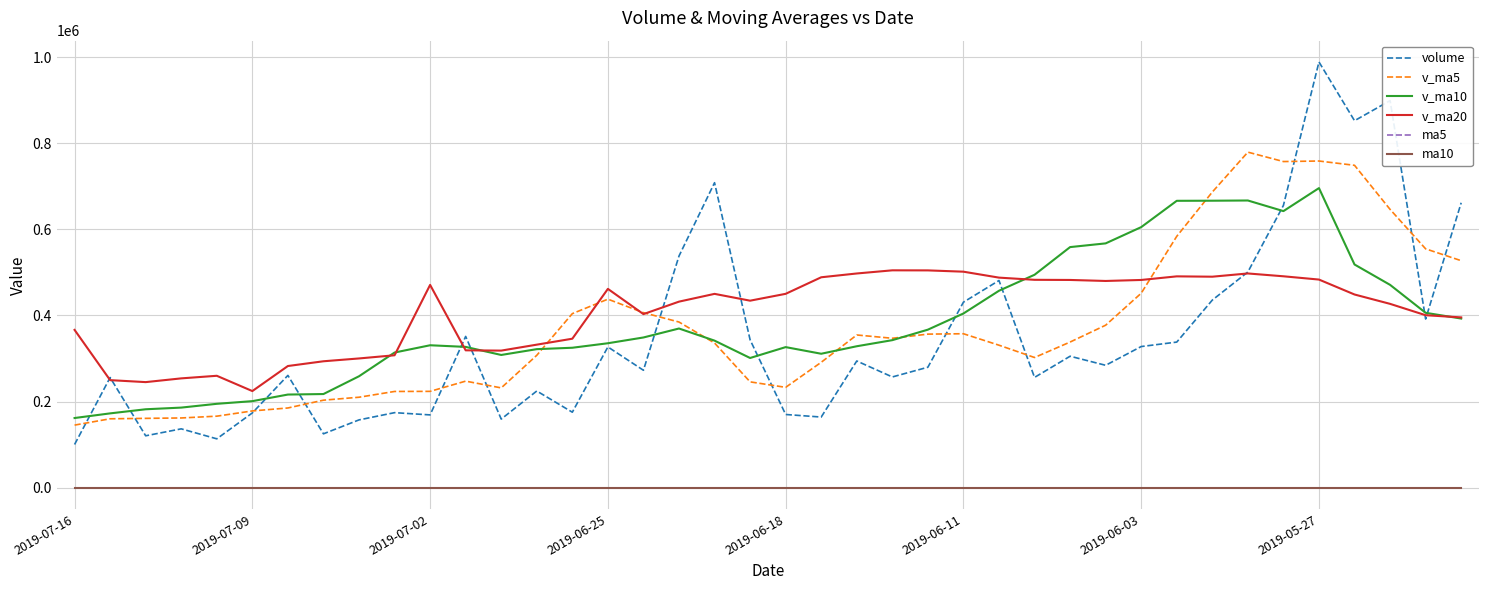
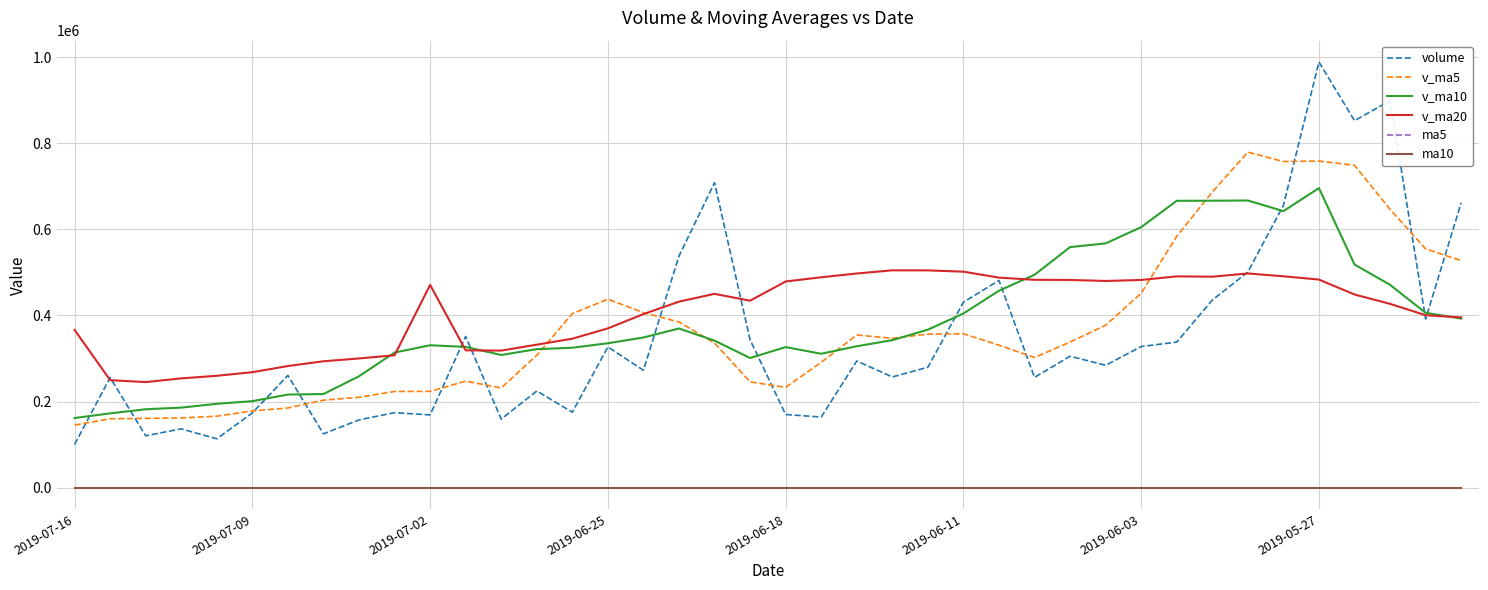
v_ma20, 2019-07-09: 220000 -> 270000
v_ma20, 2019-06-25: 460000 -> 370000
v_ma20, 2019-06-18: 450000 -> 480000
